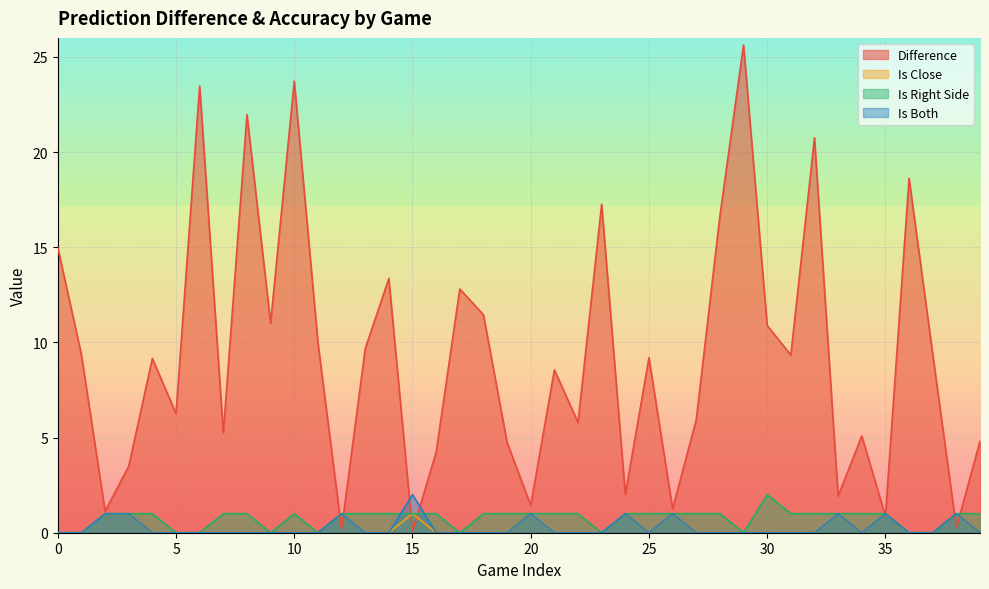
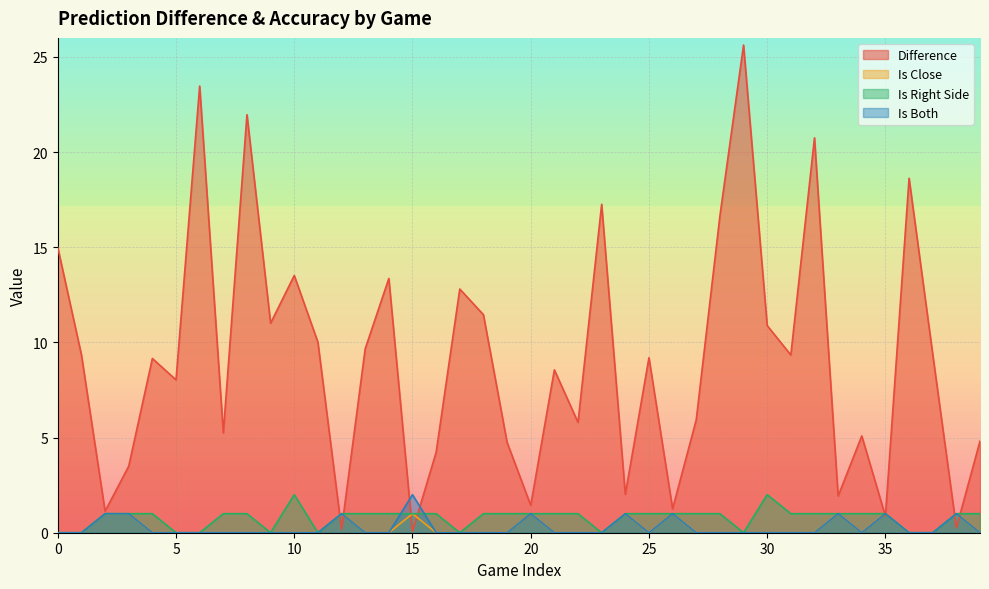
Difference, 5: 6.3 -> 8.0
Difference, 10: 23.7 -> 13.5
Is Right Side, 10: 1 -> 2
